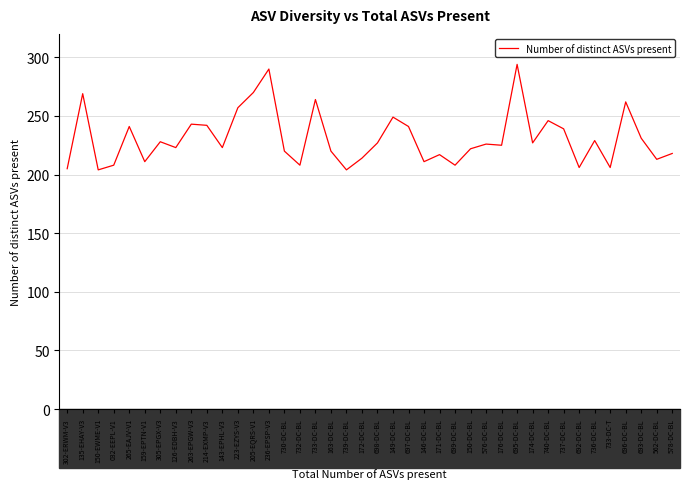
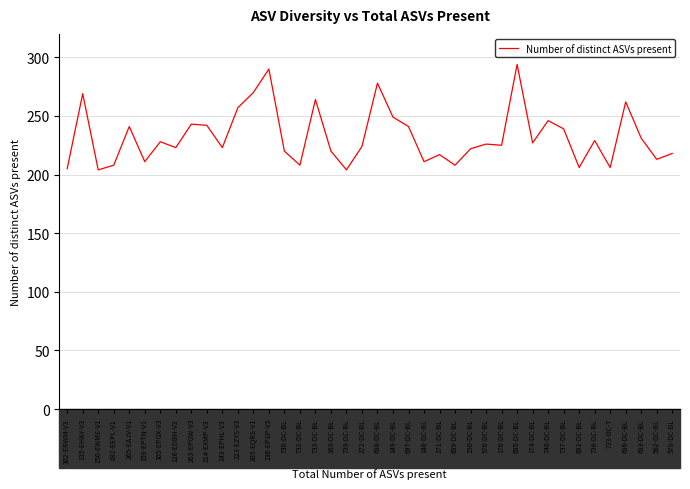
172-DC-BL: 214 -> 224
698-DC-BL: 227 -> 278
